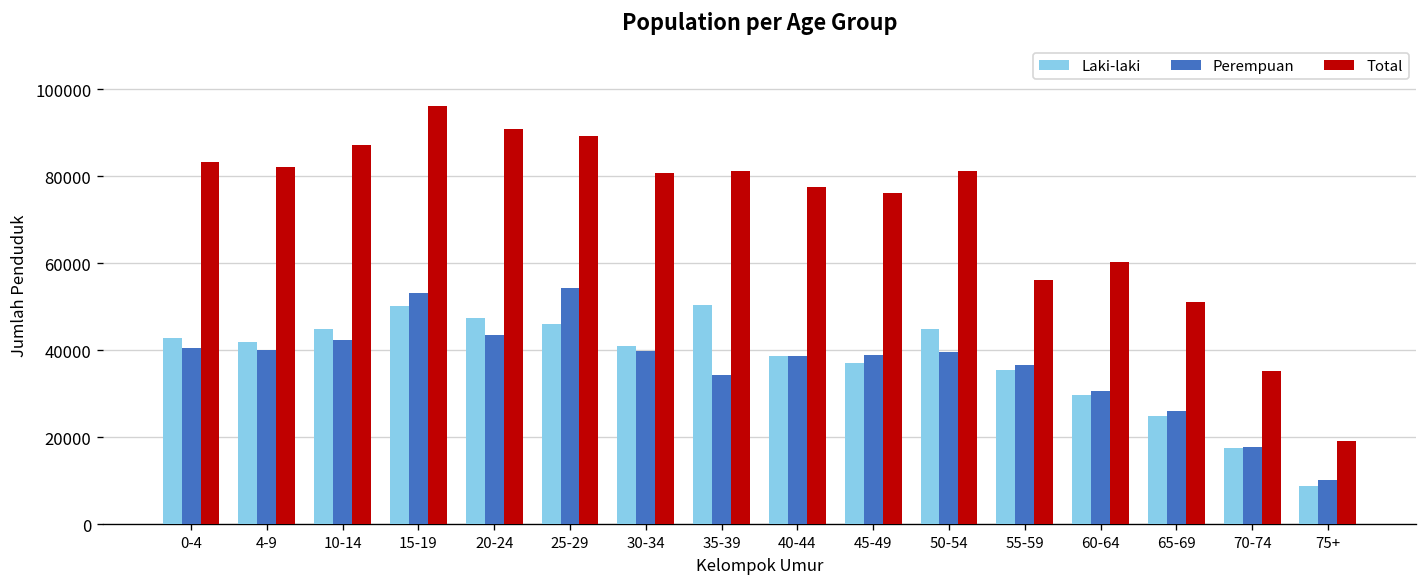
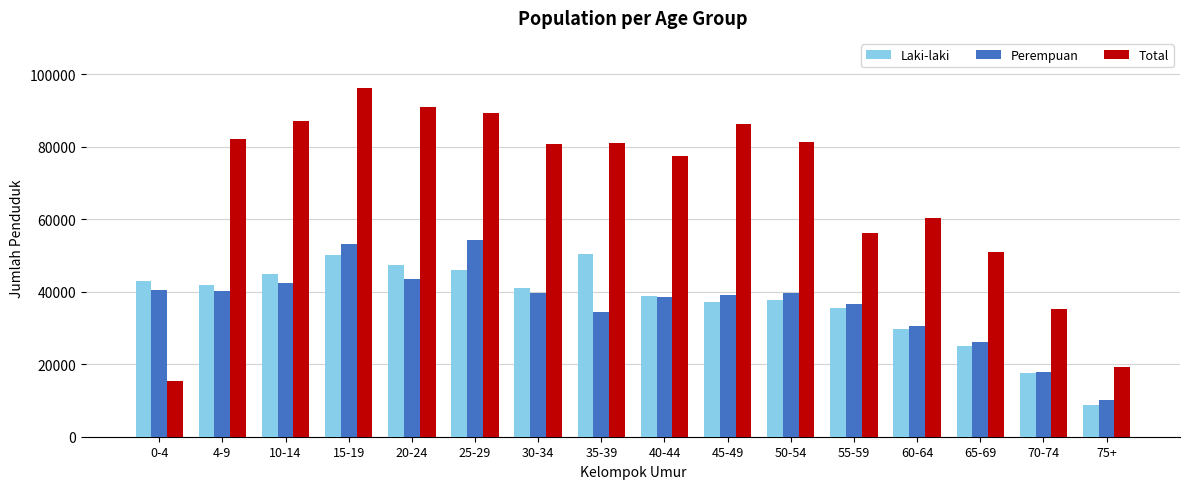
Total, 0-4: 83000 -> 15000
Total, 45-49: 76000 -> 86000
Laki-laki, 50-54: 45000 -> 38000
